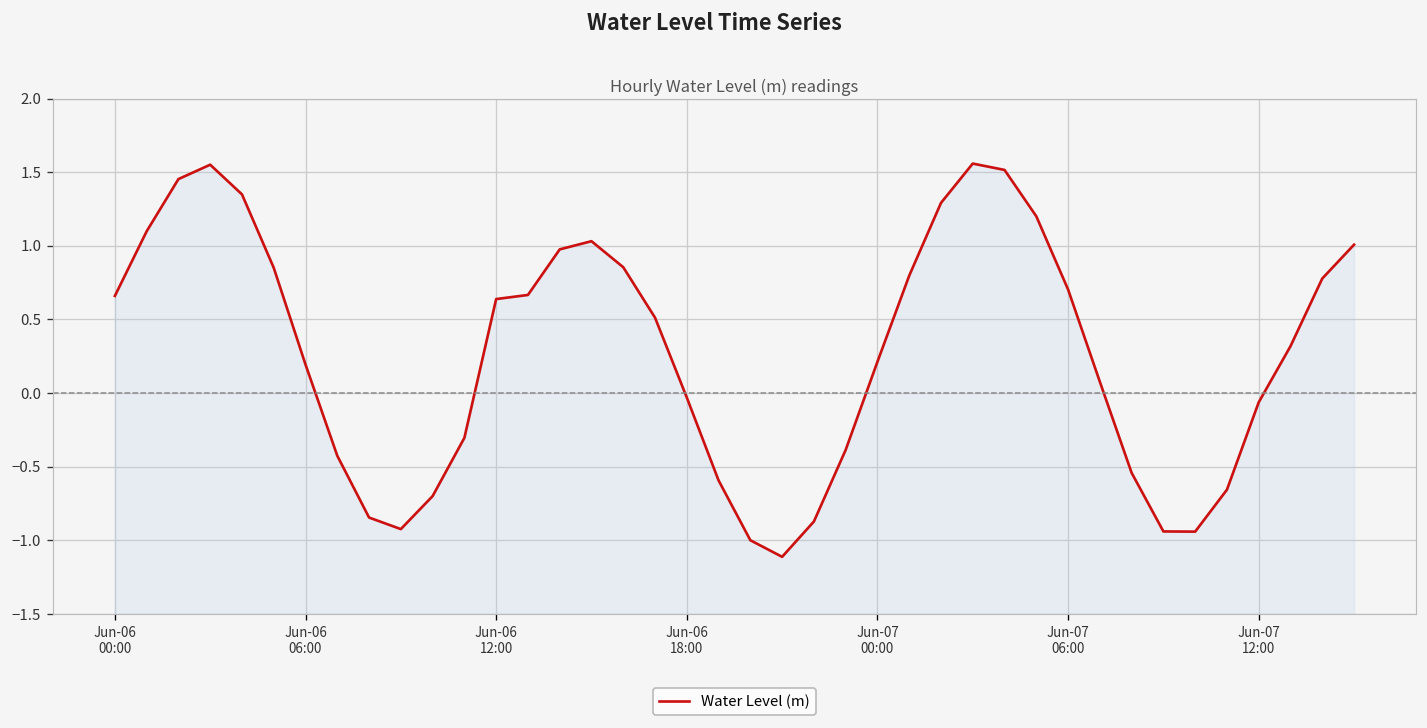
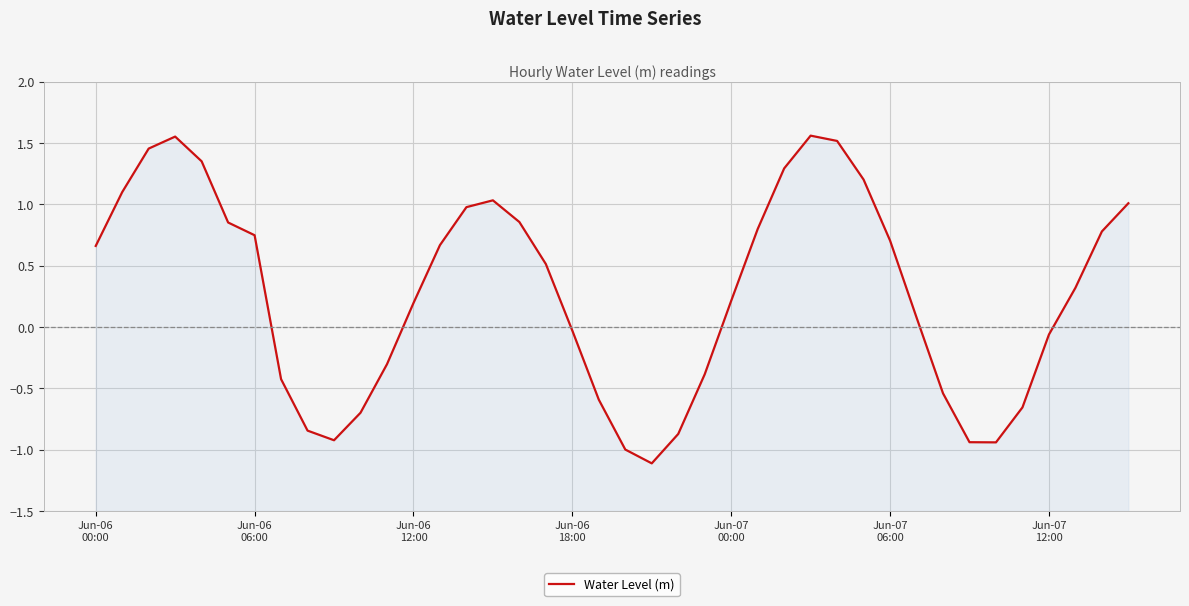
Jun-06 06:00: 0.19 -> 0.75
Jun-06 12:00: 0.64 -> 0.19
